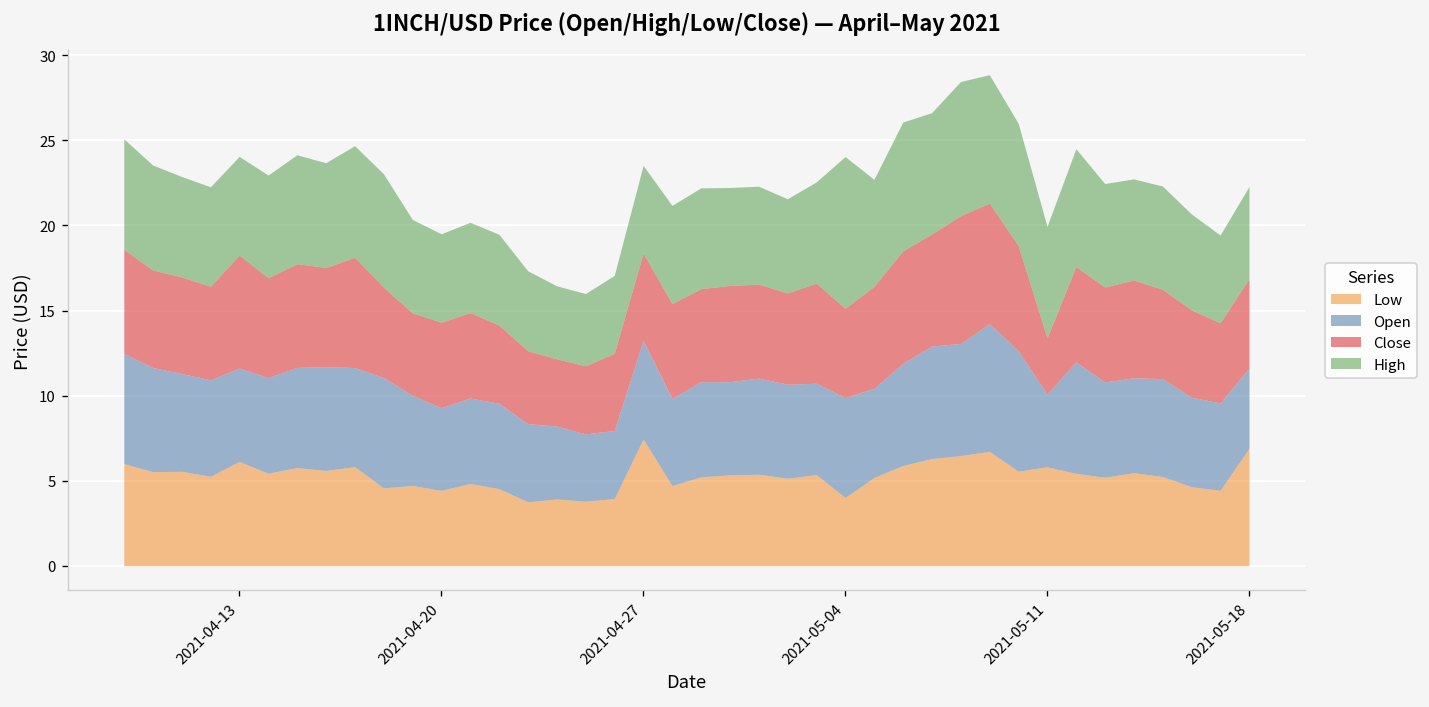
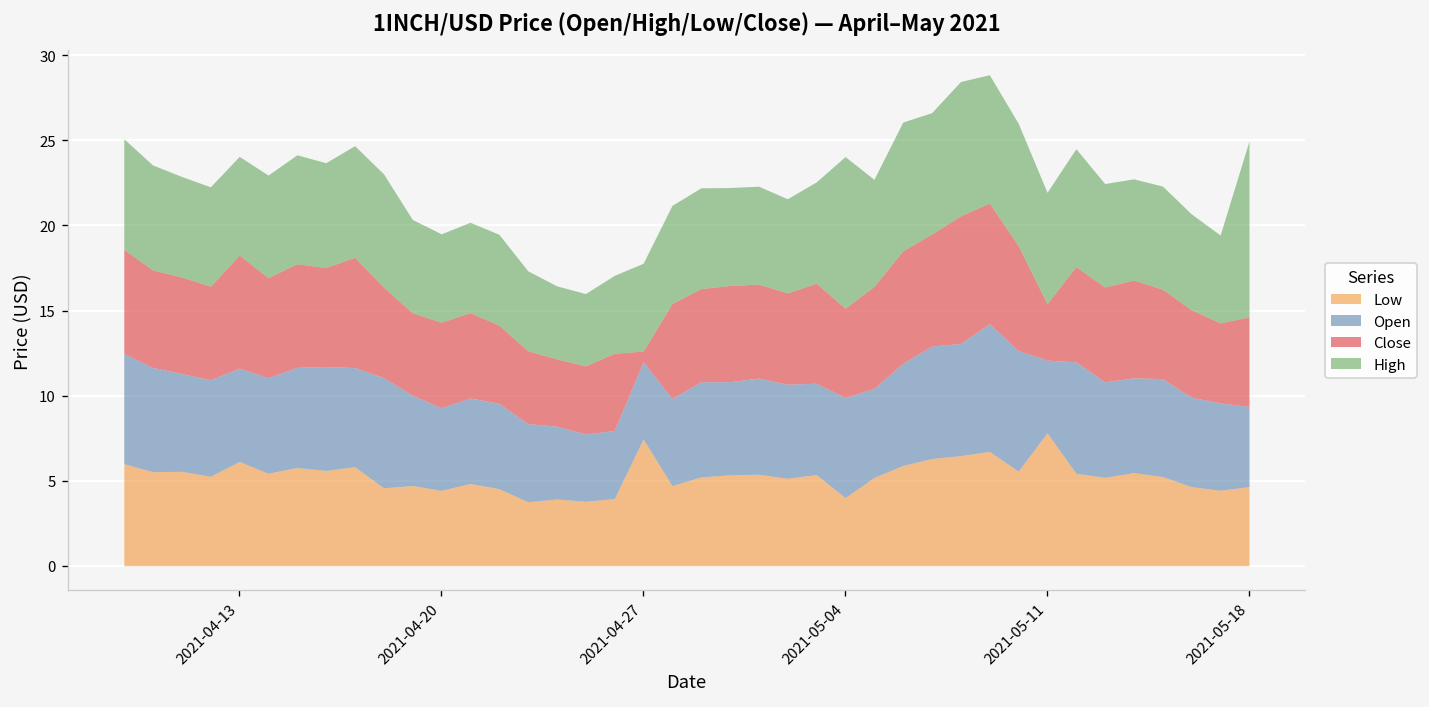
Open, 2021-04-27: 5.8 -> 4.5
Close, 2021-04-27: 5.1 -> 0.6
Low, 2021-05-11: 5.8 -> 7.8
Low, 2021-05-18: 6.9 -> 4.7
High, 2021-05-18: 5.4 -> 10.3
